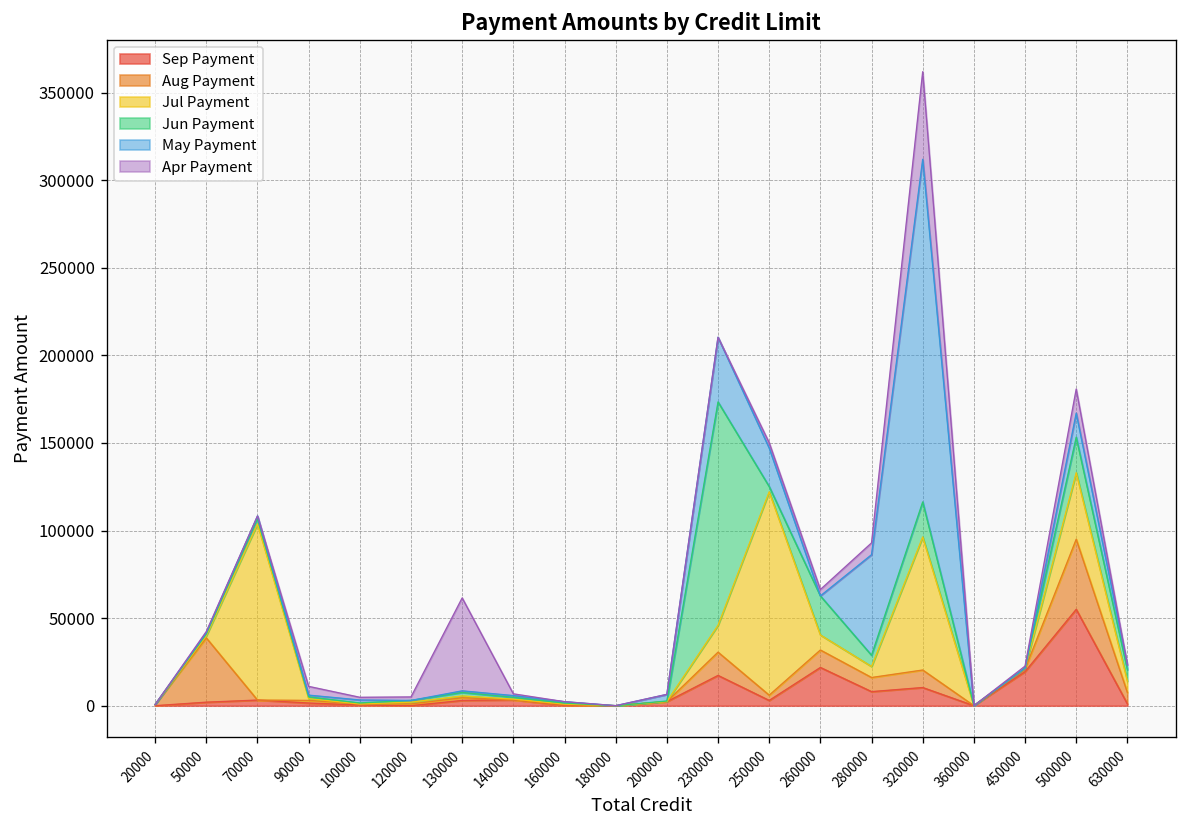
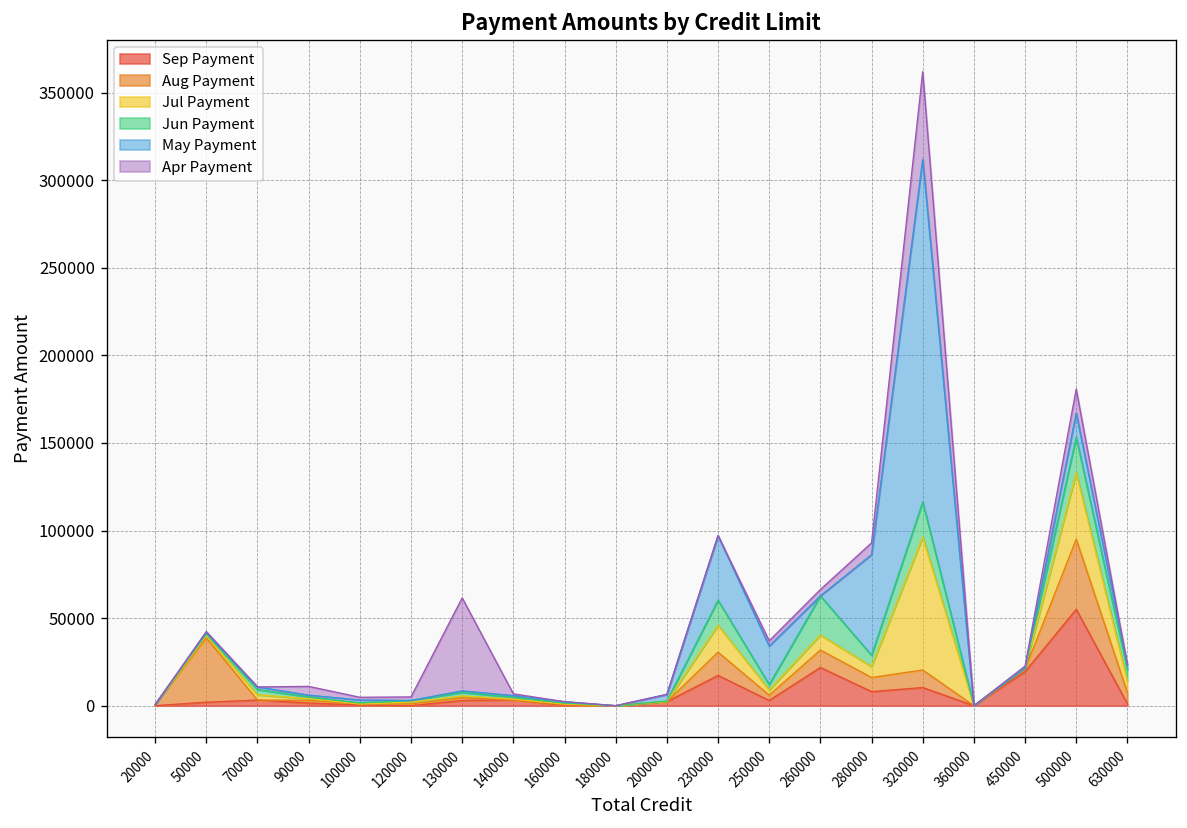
Jul Payment, 70000: 101000 -> 3000
Jun Payment, 230000: 127000 -> 14000
Jul Payment, 250000: 116000 -> 3000
